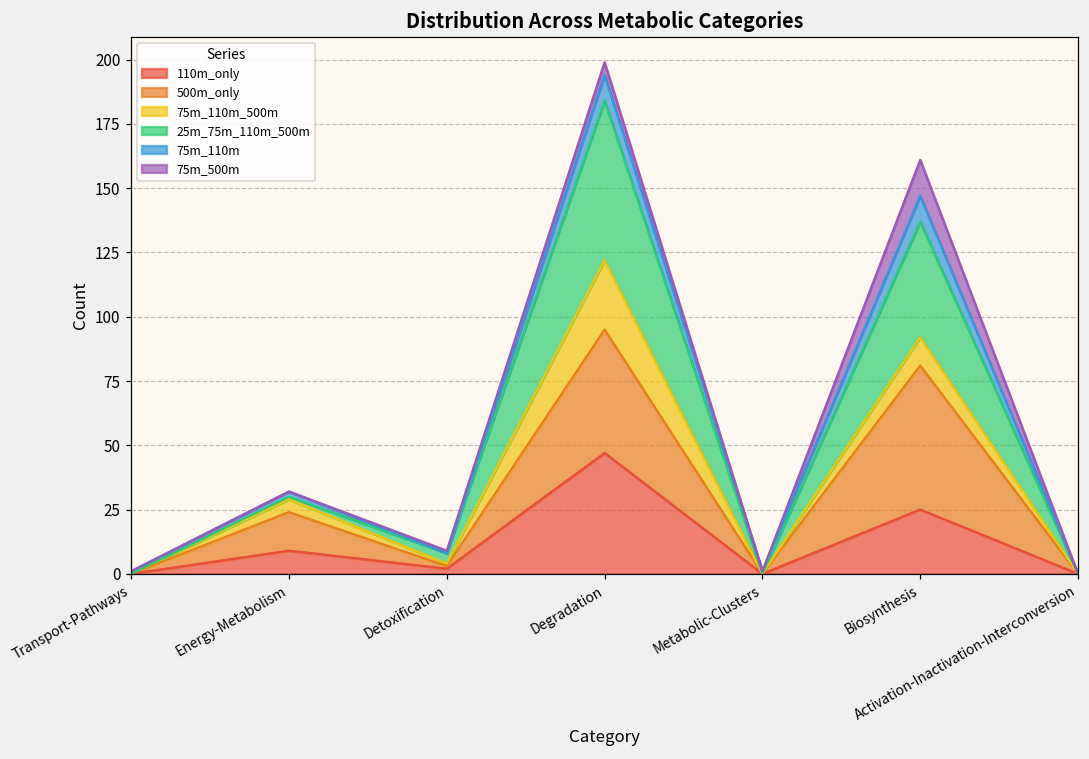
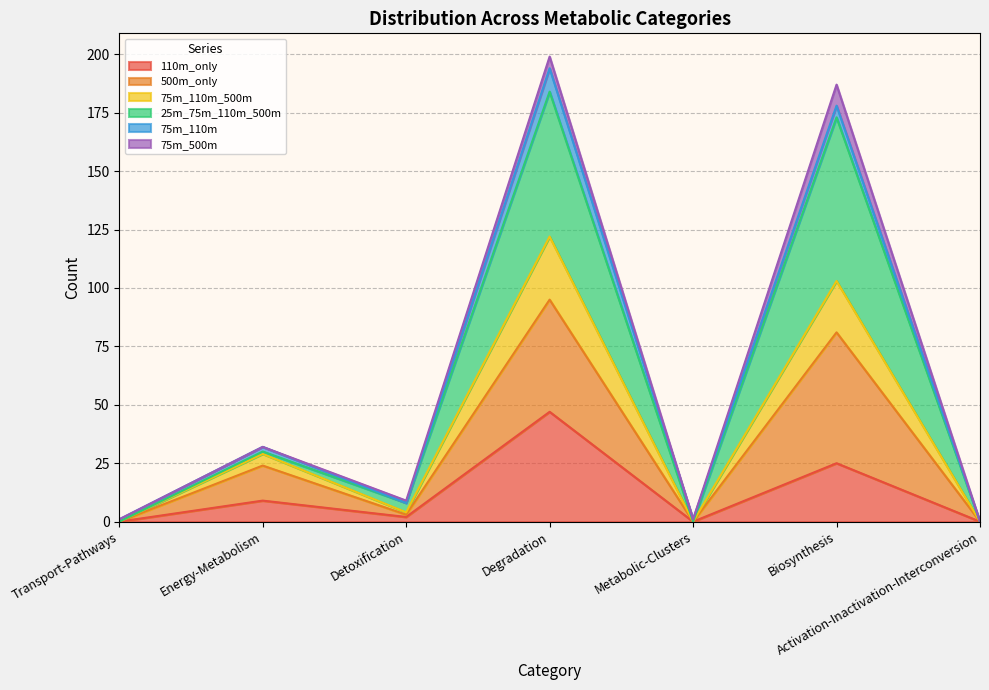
75m_110m_500m, Biosynthesis: 11 -> 22
25m_75m_110m_500m, Biosynthesis: 45 -> 70
75m_110m, Biosynthesis: 10 -> 5
75m_500m, Biosynthesis: 14 -> 9
